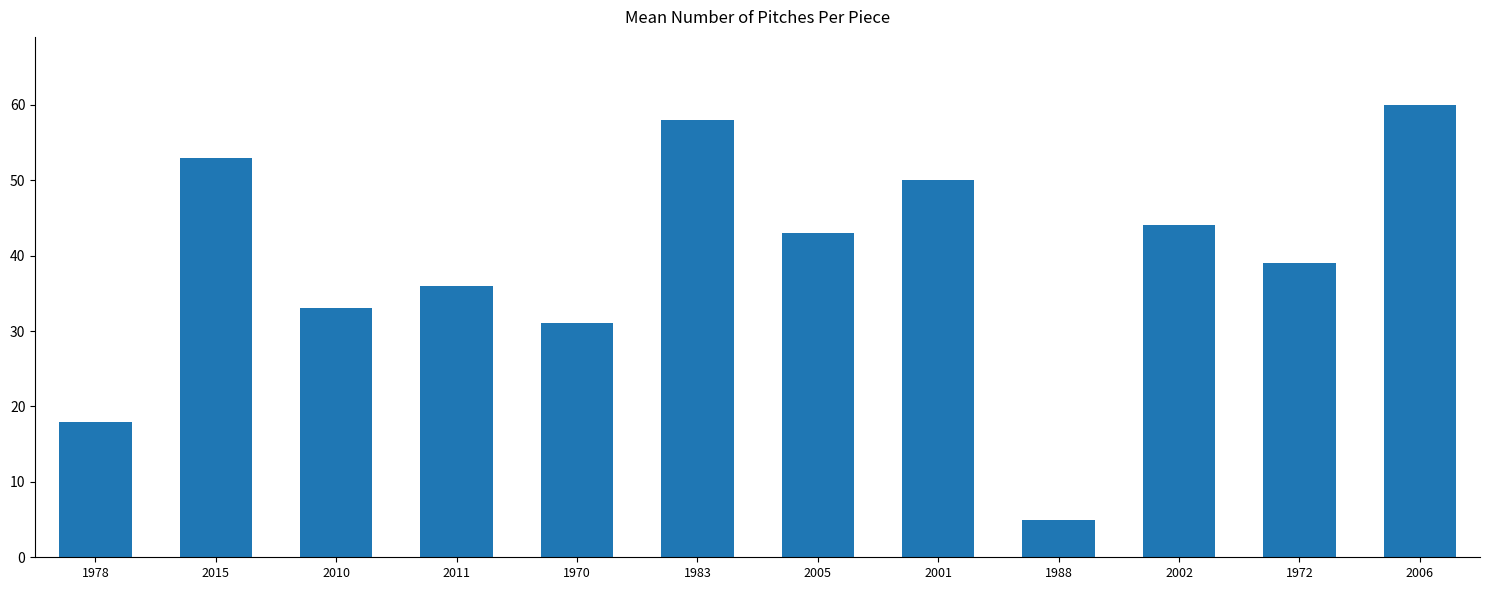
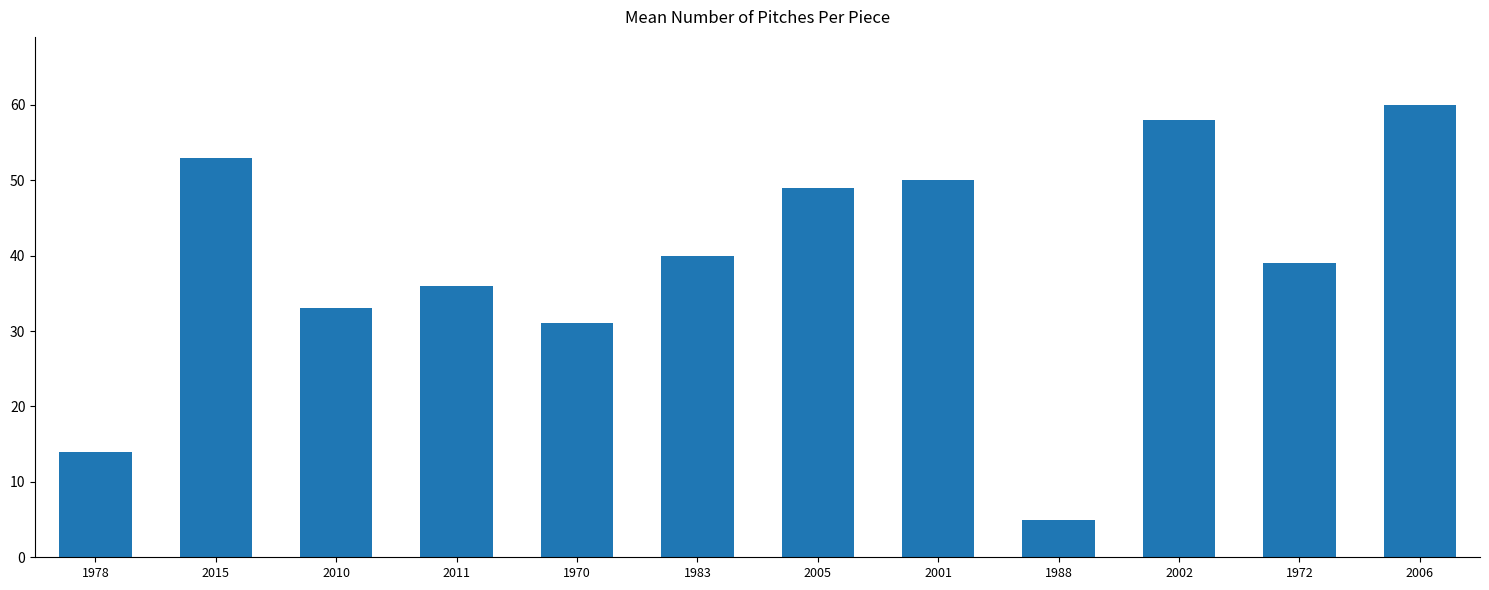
1978: 18 -> 14
1983: 58 -> 40
2005: 43 -> 49
2002: 44 -> 58
